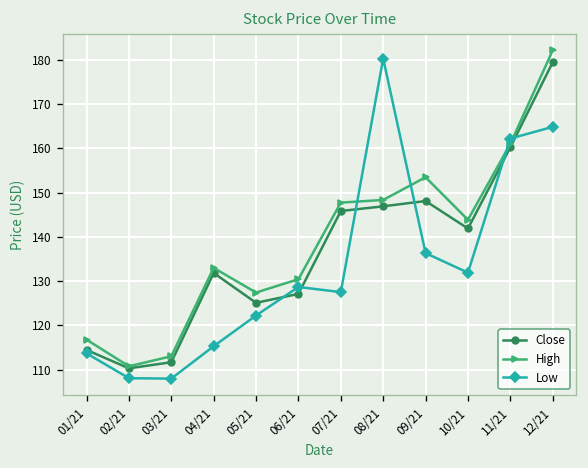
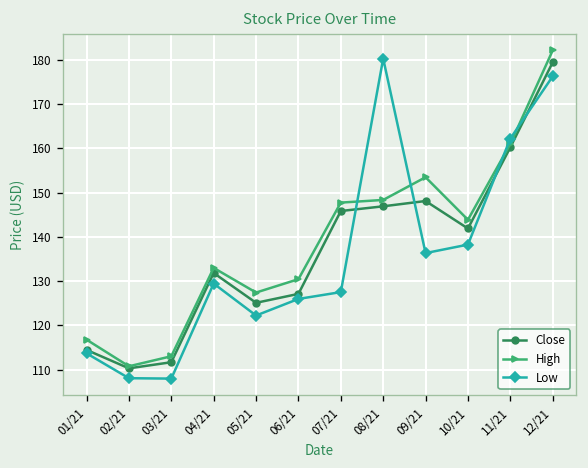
Low, 04/21: 115 -> 129
Low, 06/21: 129 -> 126
Low, 10/21: 132 -> 138
Low, 12/21: 165 -> 176
